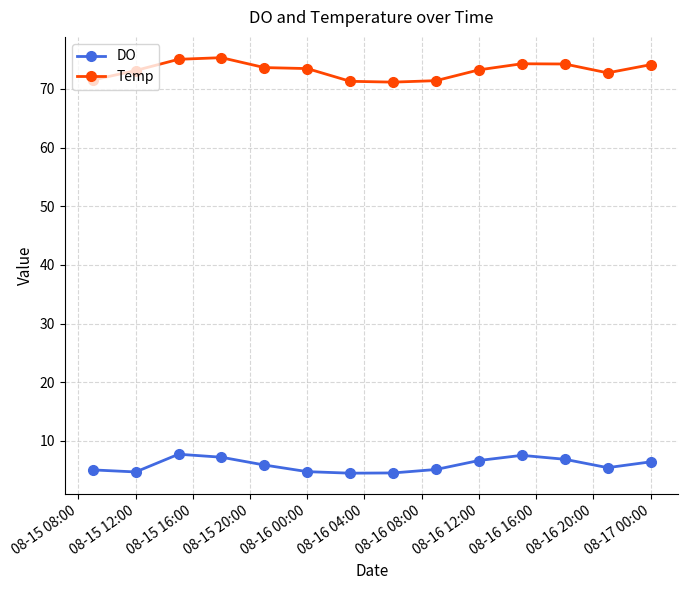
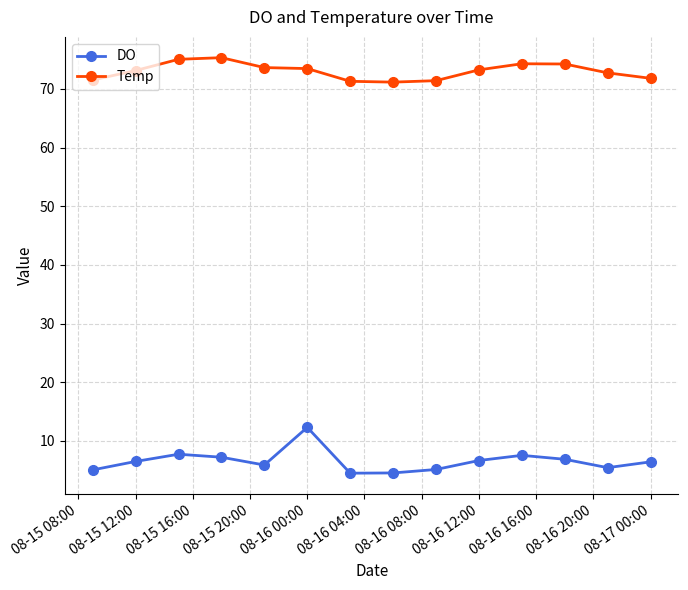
DO, 08-15 12:00: 5 -> 7
DO, 08-16 00:00: 5 -> 12
Temp, 08-17 00:00: 74 -> 72
